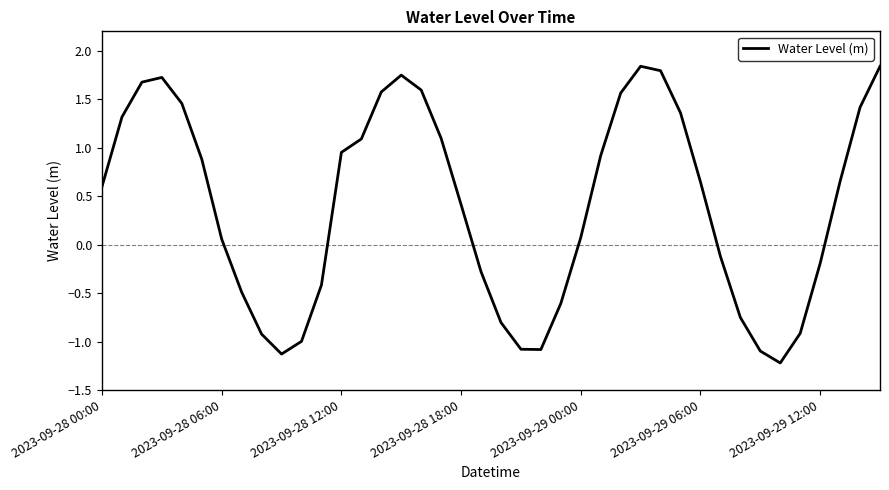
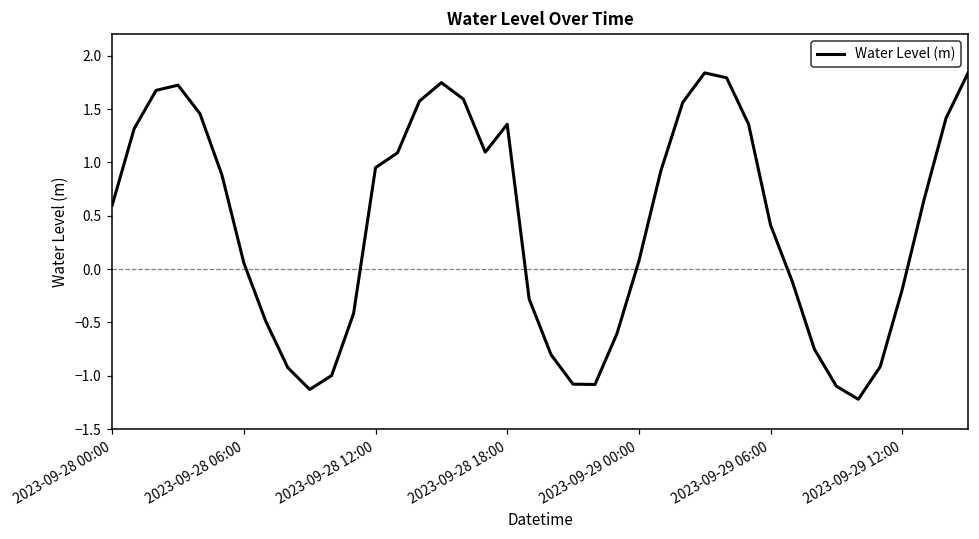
2023-09-28 18:00: 0.4 -> 1.4
2023-09-29 06:00: 0.6 -> 0.4
